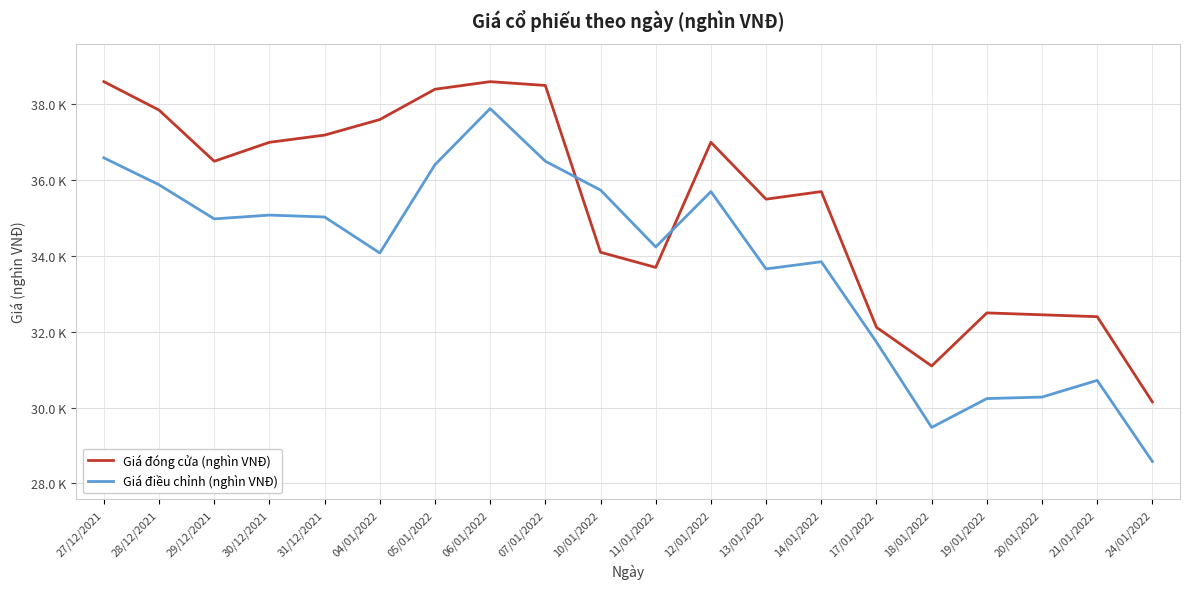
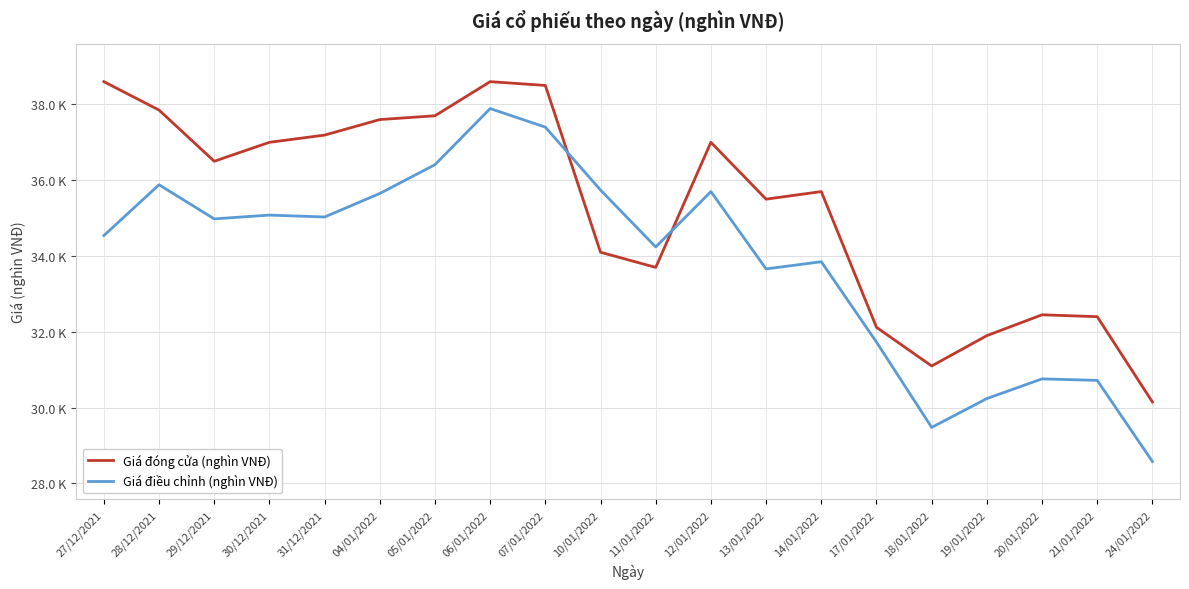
Giá điều chỉnh (nghìn VNĐ), 27/12/2021: 36600 -> 34500
Giá điều chỉnh (nghìn VNĐ), 04/01/2022: 34100 -> 35700
Giá đóng cửa (nghìn VNĐ), 05/01/2022: 38400 -> 37700
Giá điều chỉnh (nghìn VNĐ), 07/01/2022: 36500 -> 37400
Giá đóng cửa (nghìn VNĐ), 19/01/2022: 32500 -> 31900
Giá điều chỉnh (nghìn VNĐ), 20/01/2022: 30300 -> 30800
